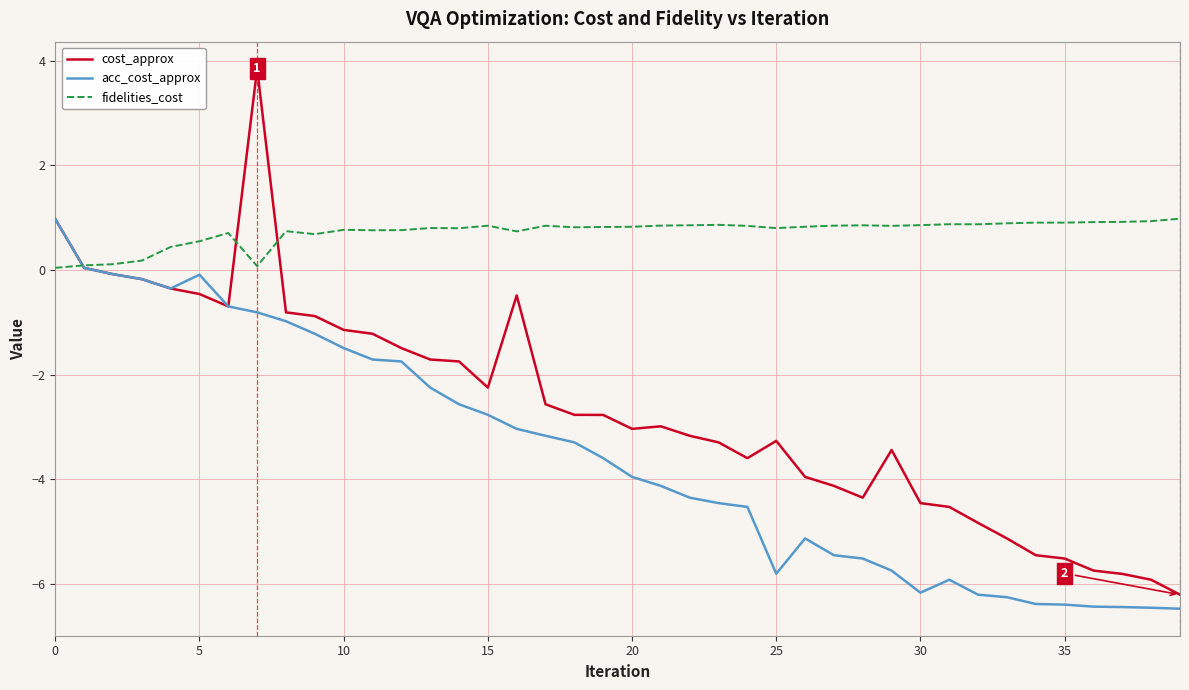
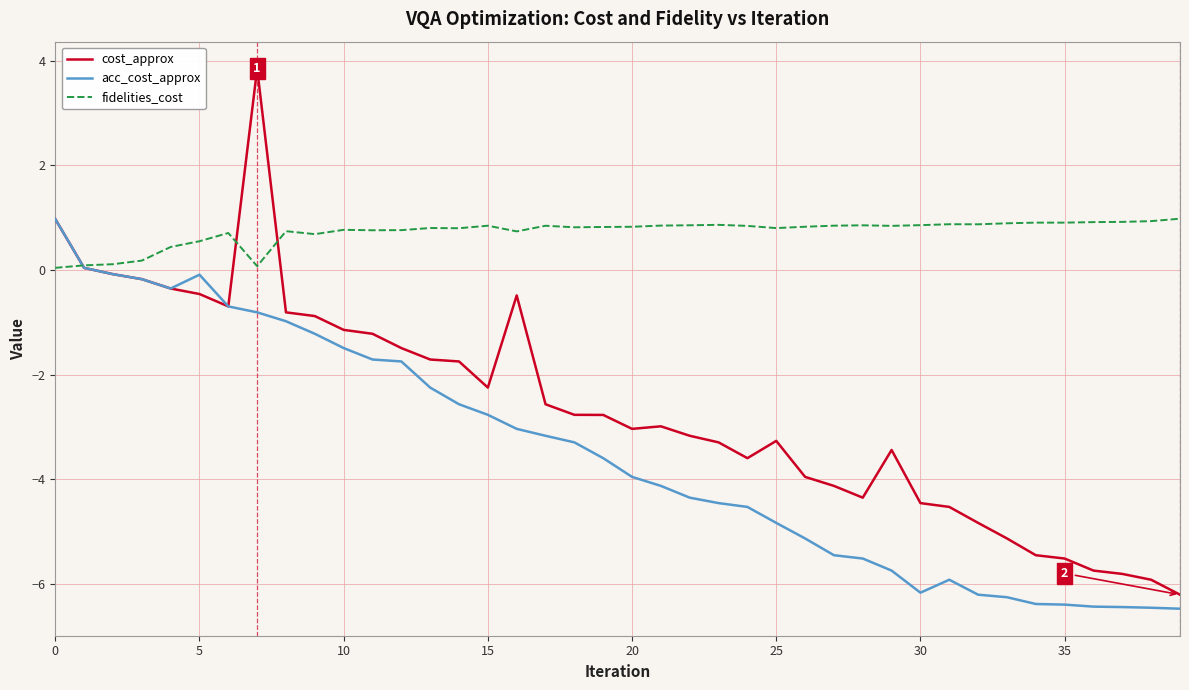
acc_cost_approx, 25: -5.8 -> -4.8
